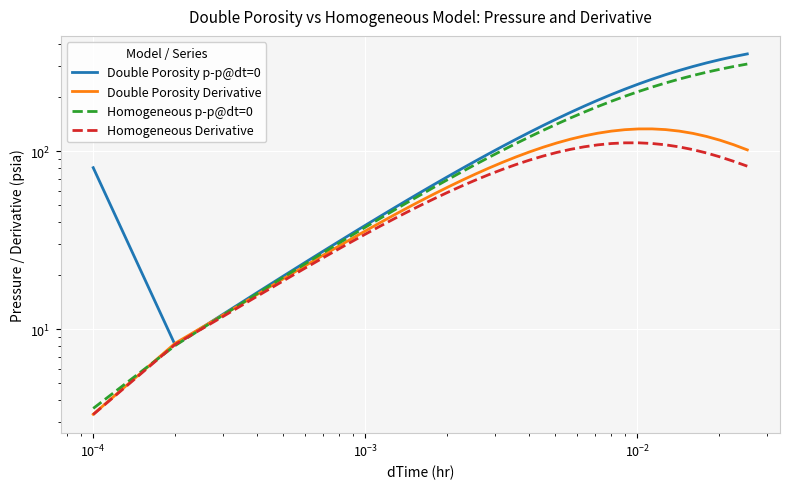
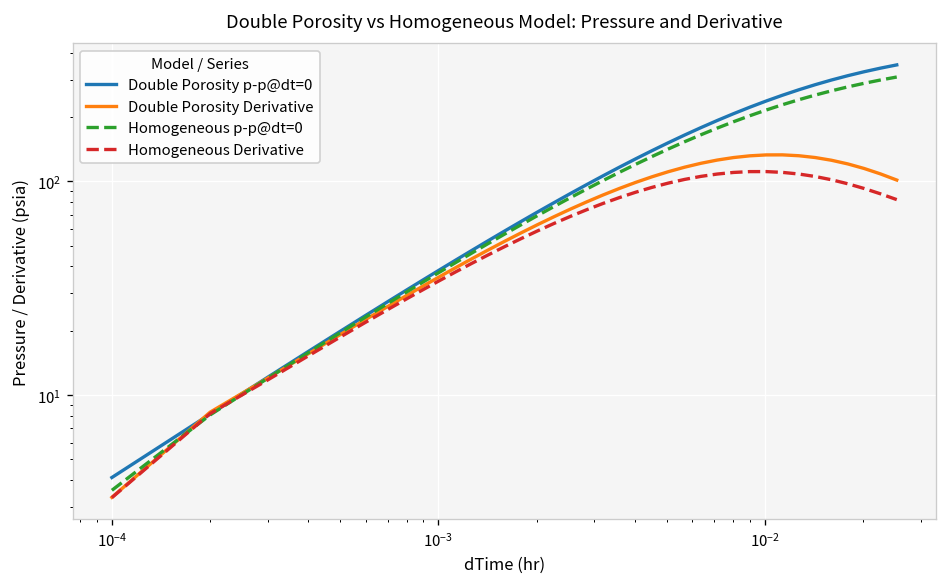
Double Porosity p-p@dt=0, 10^-4: 80 -> 4.1
